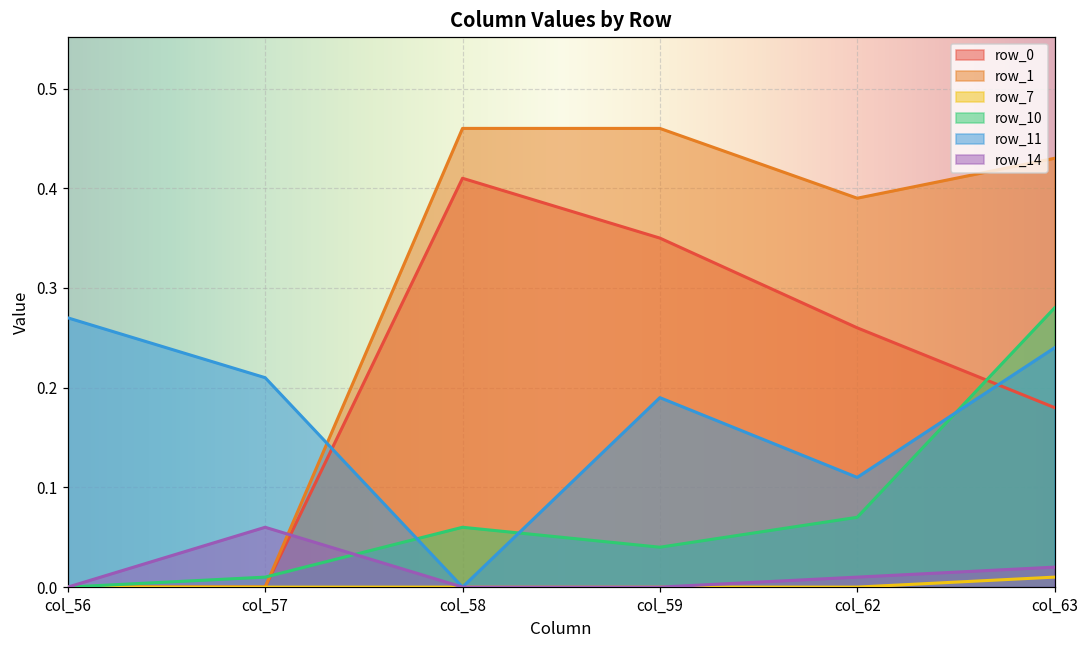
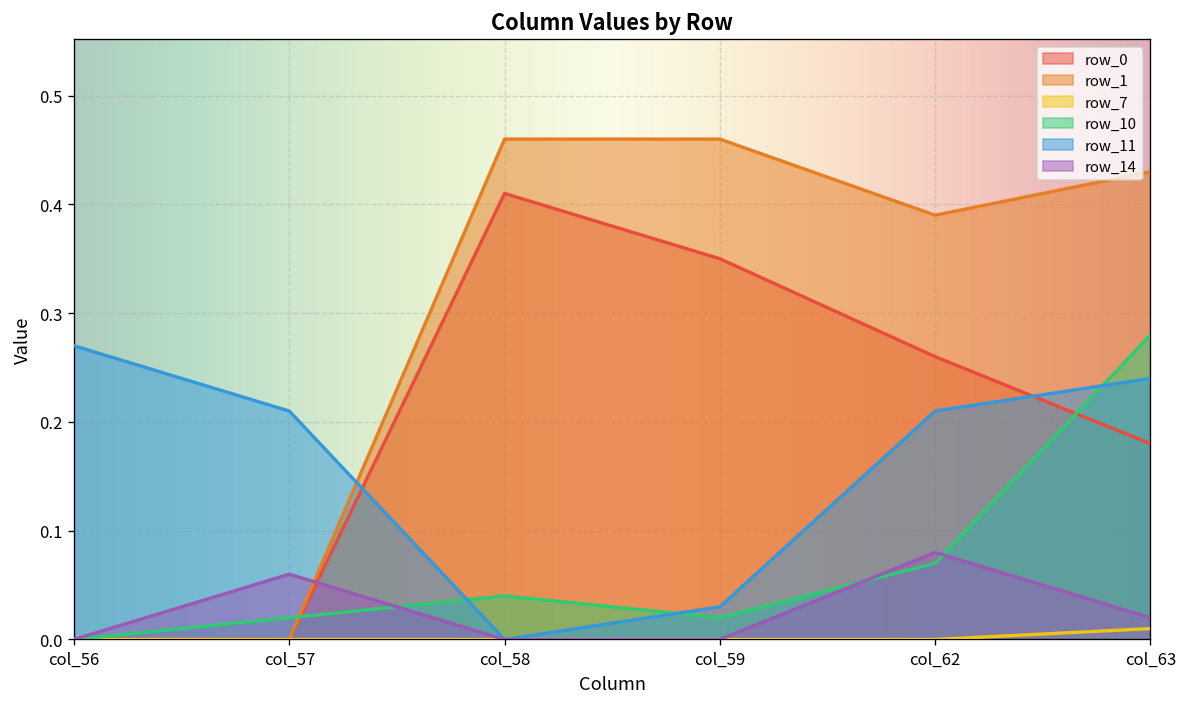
row_10, col_57: 0.01 -> 0.02
row_10, col_58: 0.06 -> 0.04
row_10, col_59: 0.04 -> 0.02
row_11, col_59: 0.19 -> 0.03
row_11, col_62: 0.11 -> 0.21
row_14, col_62: 0.01 -> 0.08
